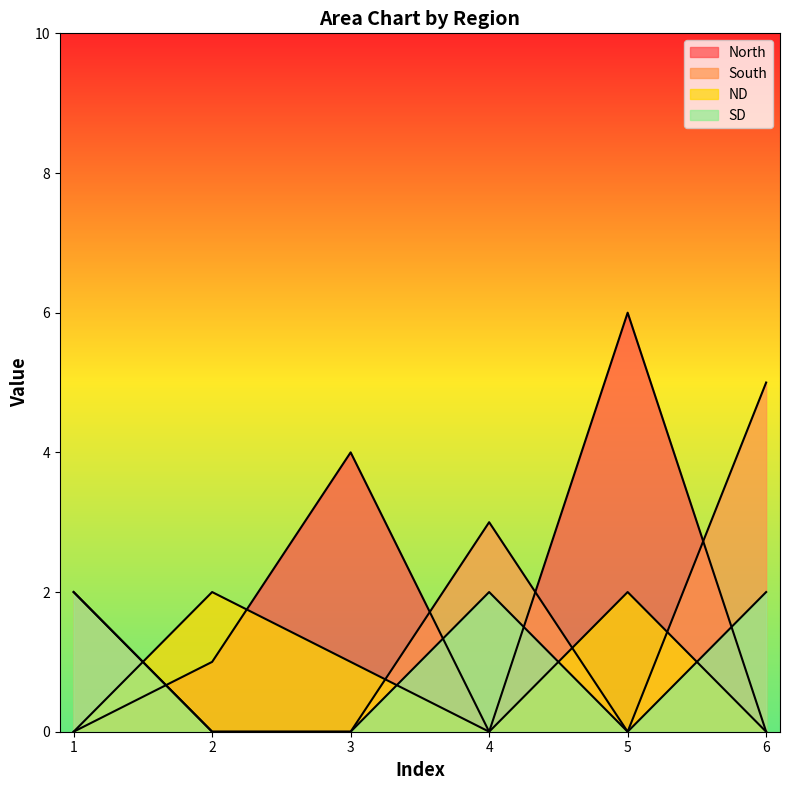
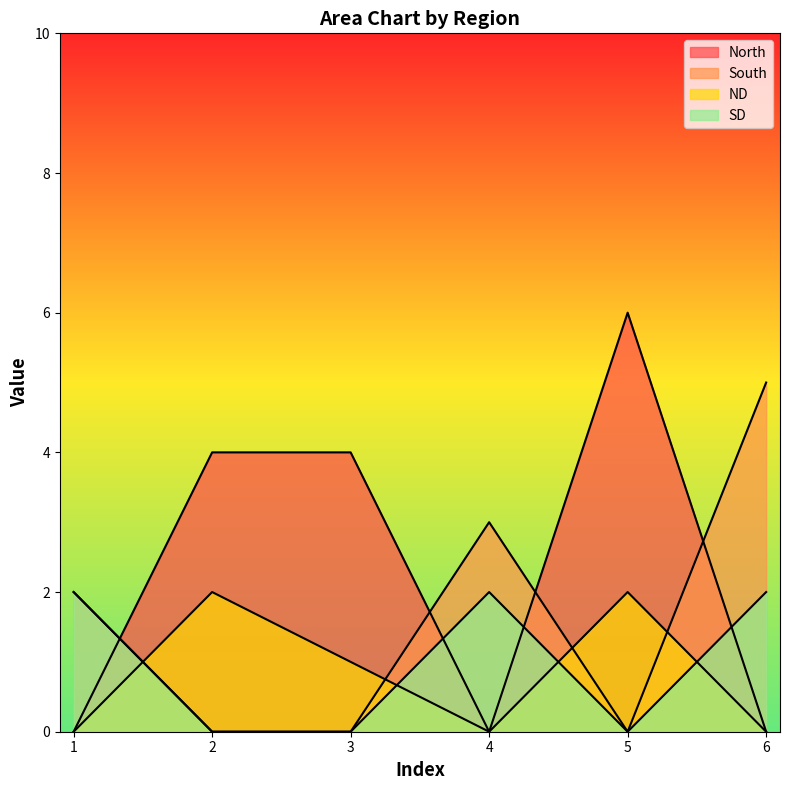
North, 2: 1 -> 4
